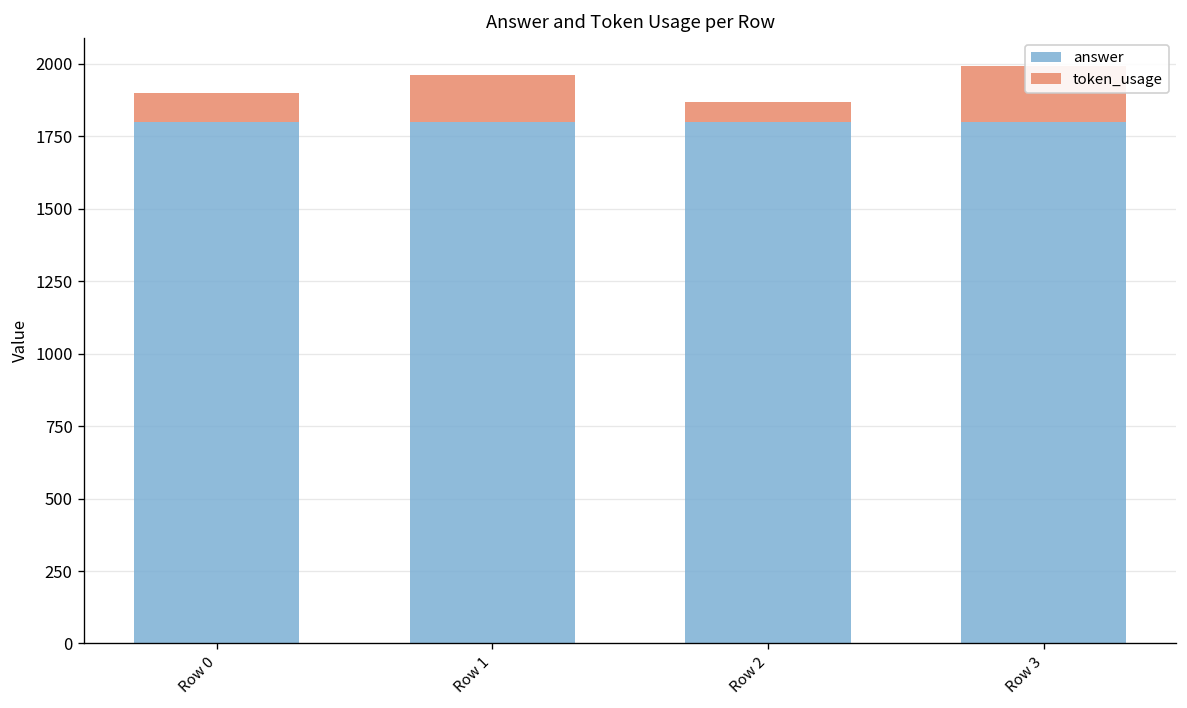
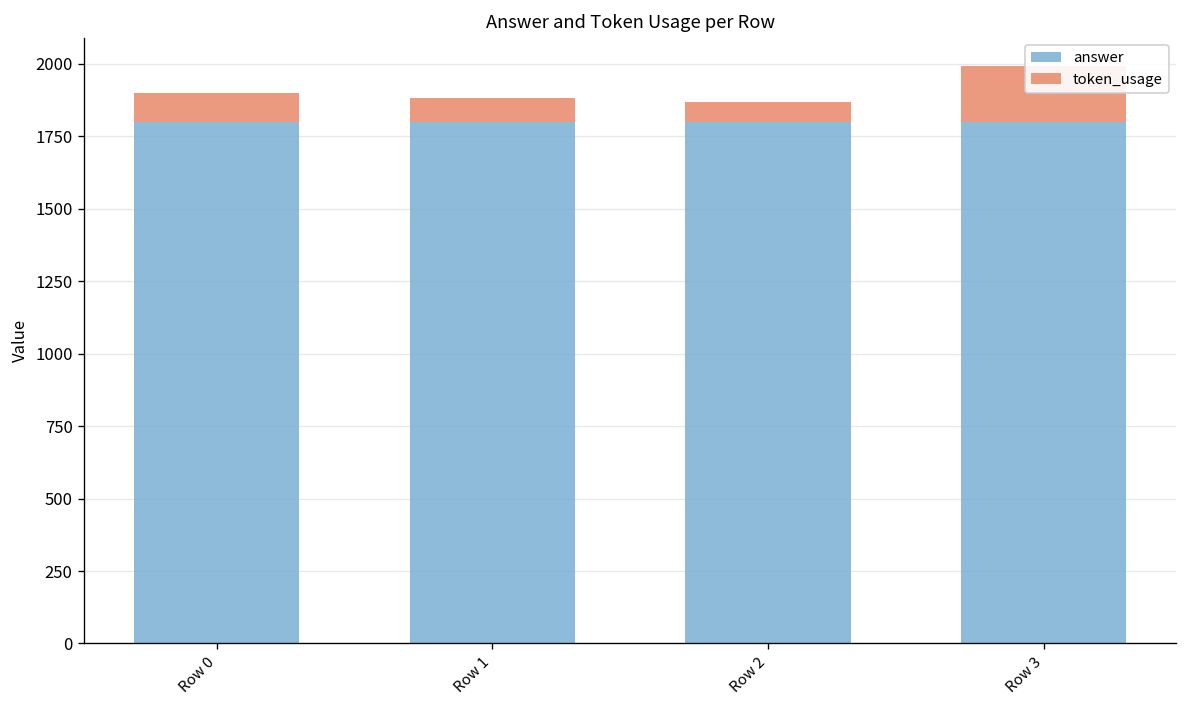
token_usage, Row 1: 160 -> 80
